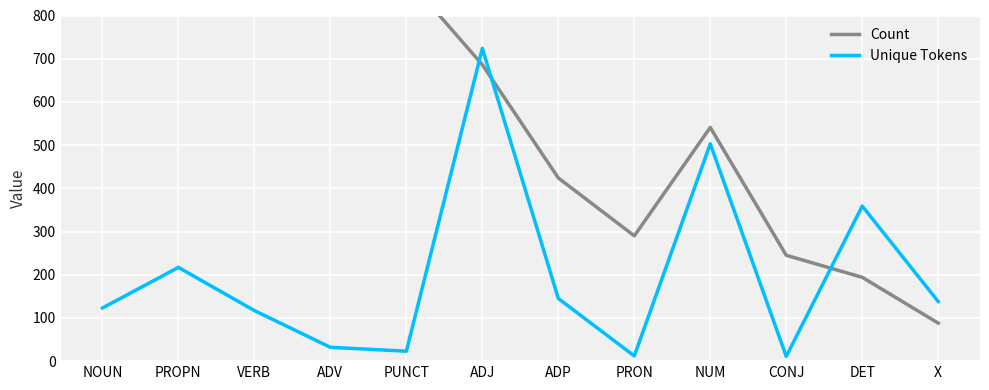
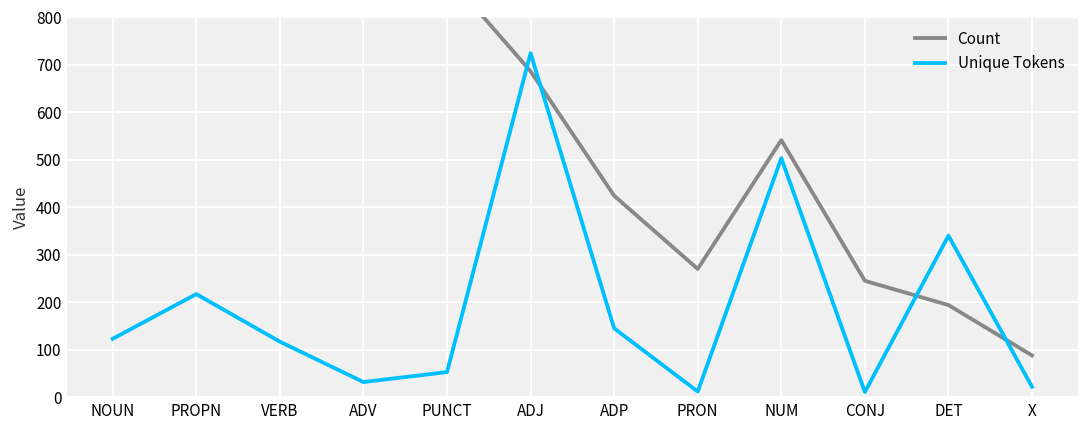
Unique Tokens, PUNCT: 20 -> 50
Count, PRON: 290 -> 270
Unique Tokens, DET: 360 -> 340
Unique Tokens, X: 140 -> 20
